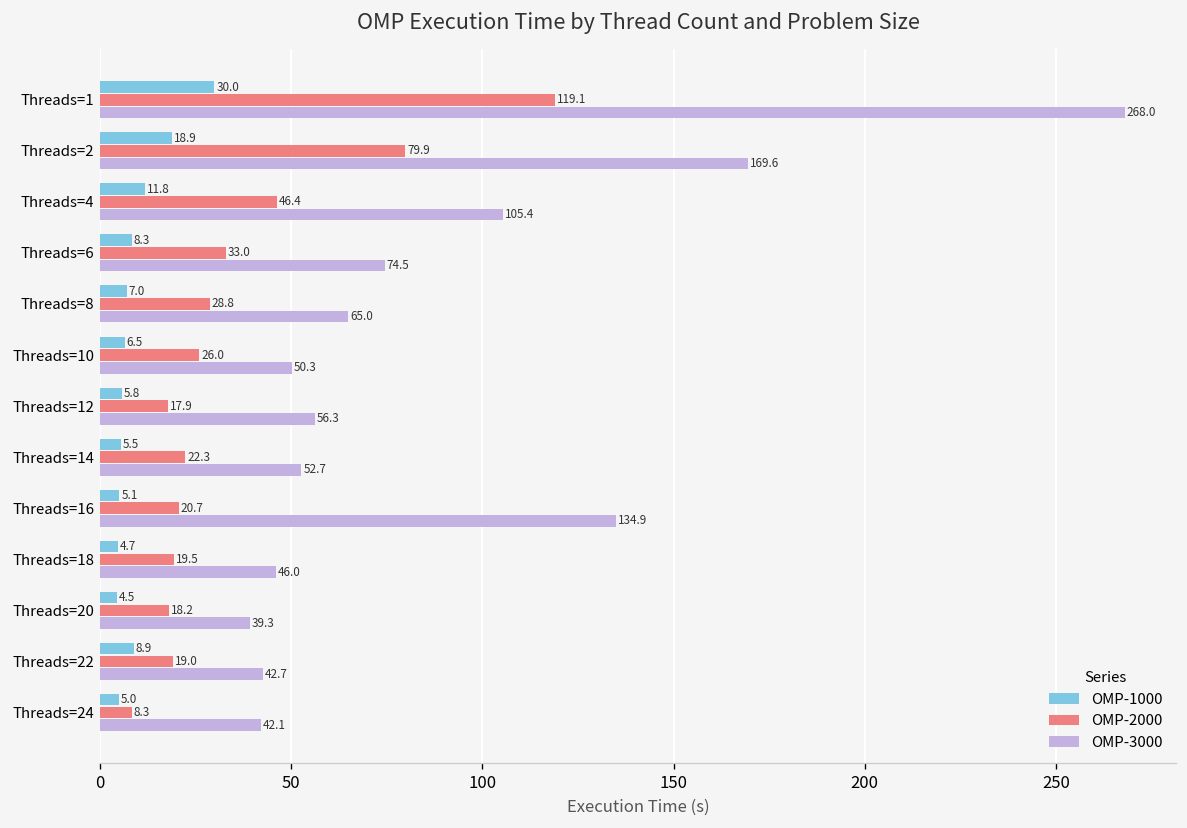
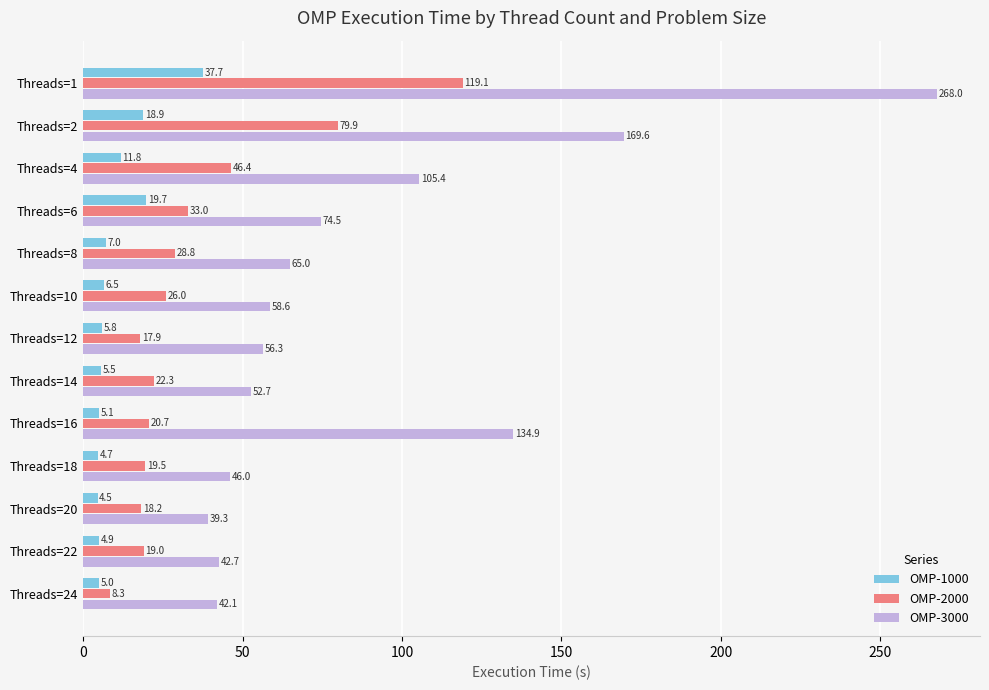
OMP-1000, Threads=1: 30.0 -> 37.7
OMP-1000, Threads=6: 8.3 -> 19.7
OMP-3000, Threads=10: 50.3 -> 58.6
OMP-1000, Threads=22: 8.9 -> 4.9
